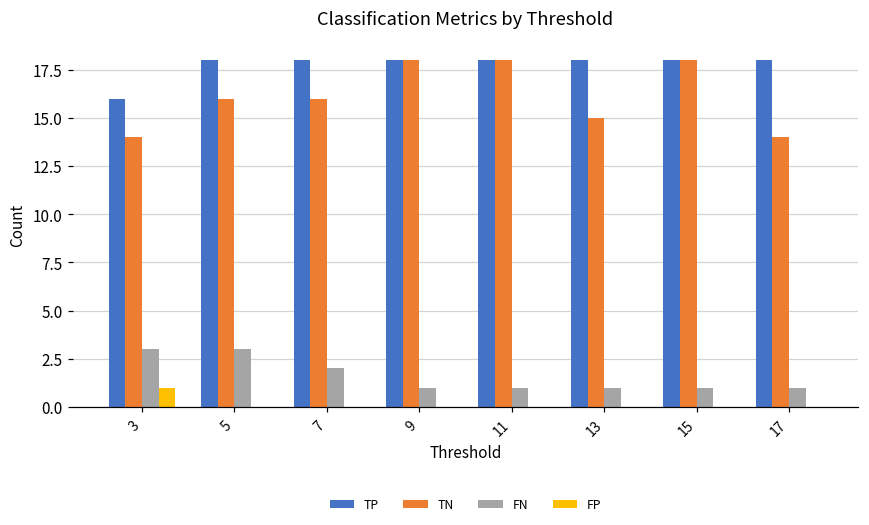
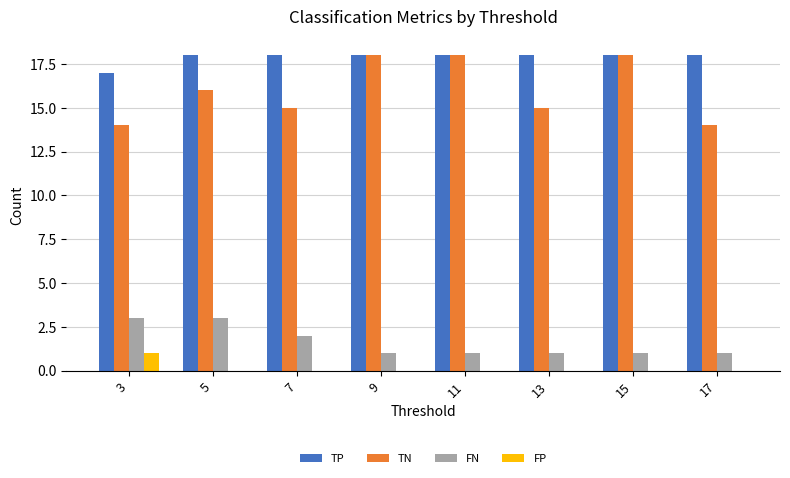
TP, 3: 16 -> 17
TN, 7: 16 -> 15
